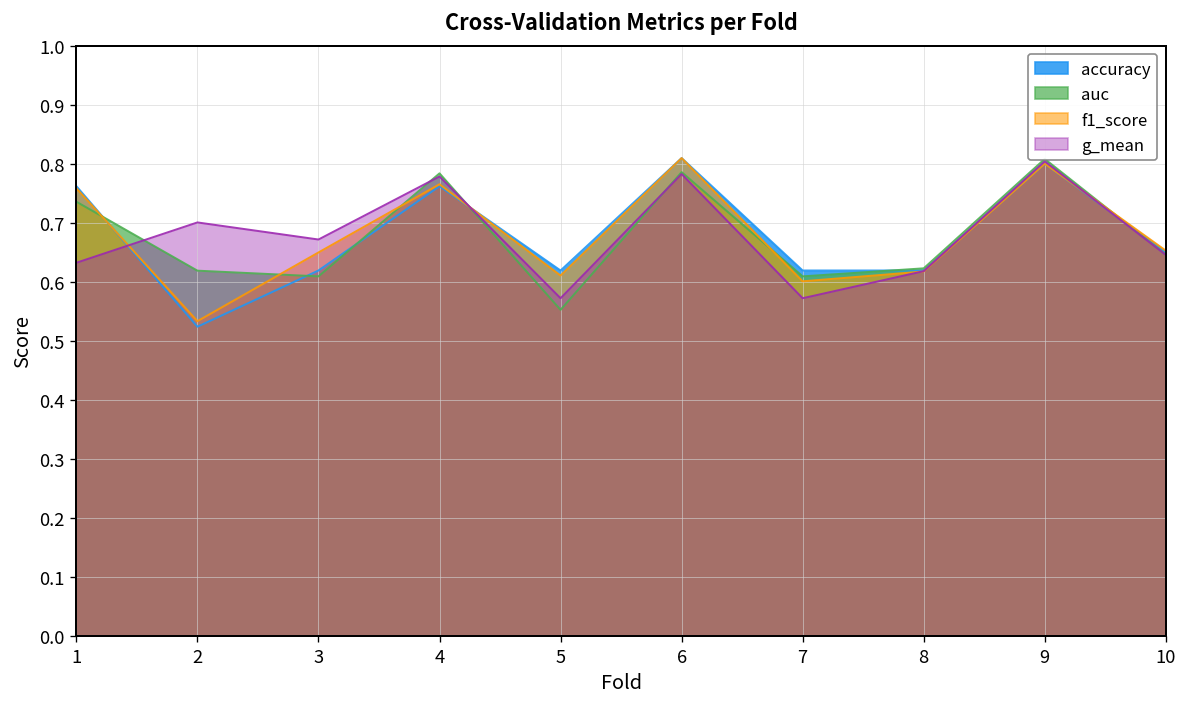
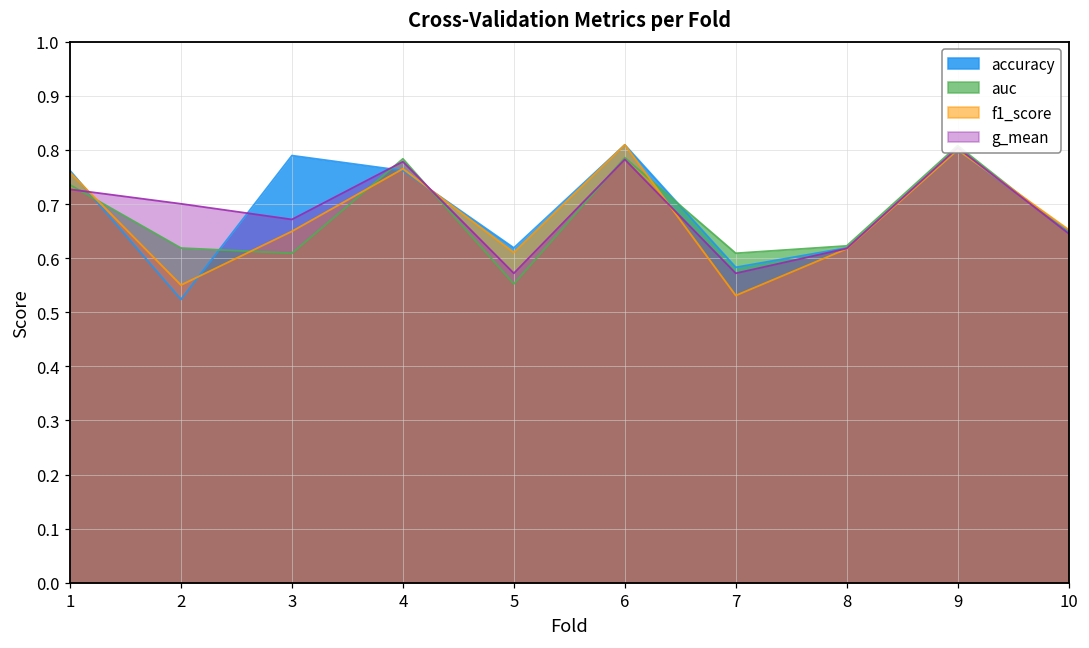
g_mean, 1: 0.63 -> 0.73
f1_score, 2: 0.53 -> 0.55
accuracy, 3: 0.62 -> 0.79
accuracy, 7: 0.62 -> 0.58
f1_score, 7: 0.60 -> 0.53
